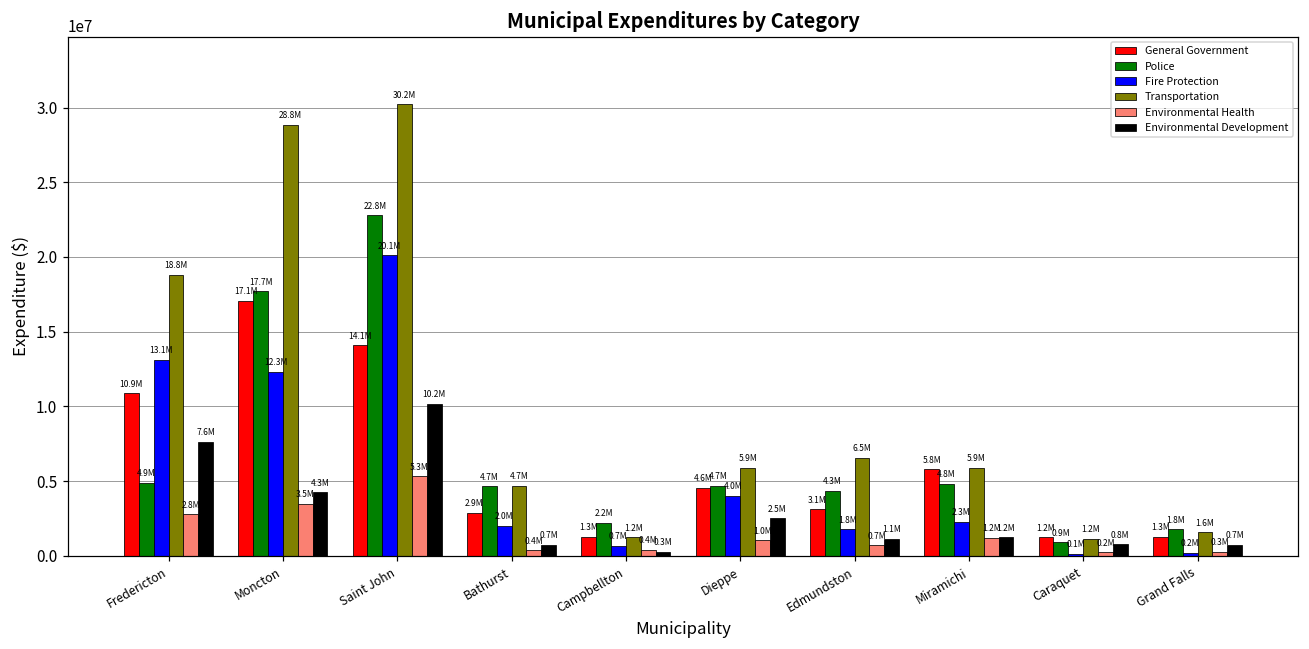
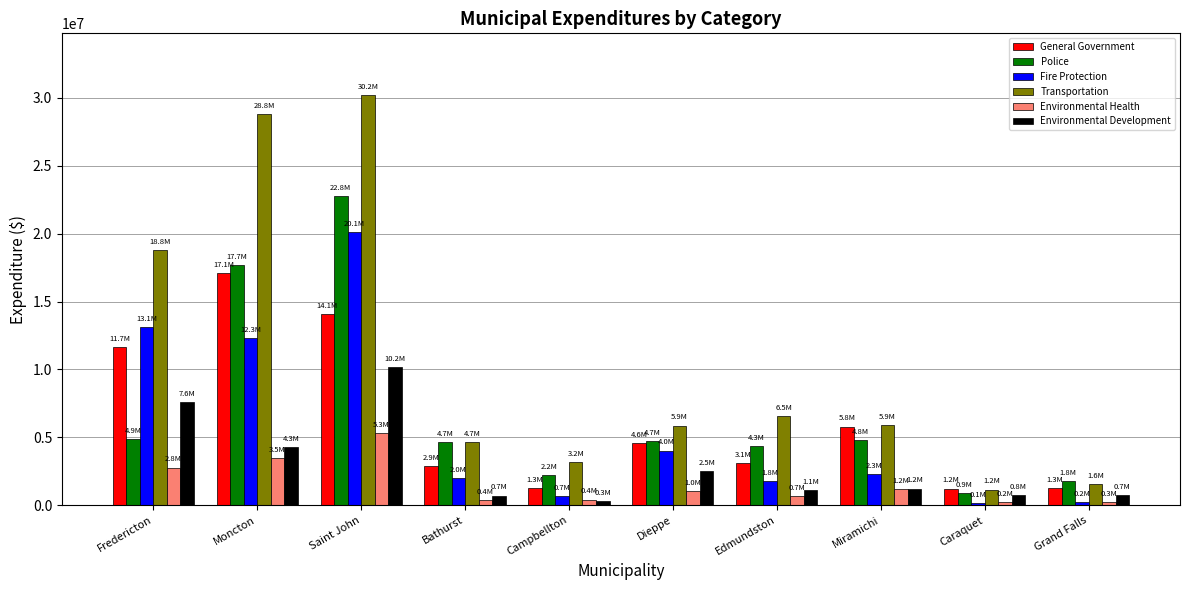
General Government, Fredericton: 10.9M -> 11.7M
Transportation, Campbellton: 1.2M -> 3.2M
